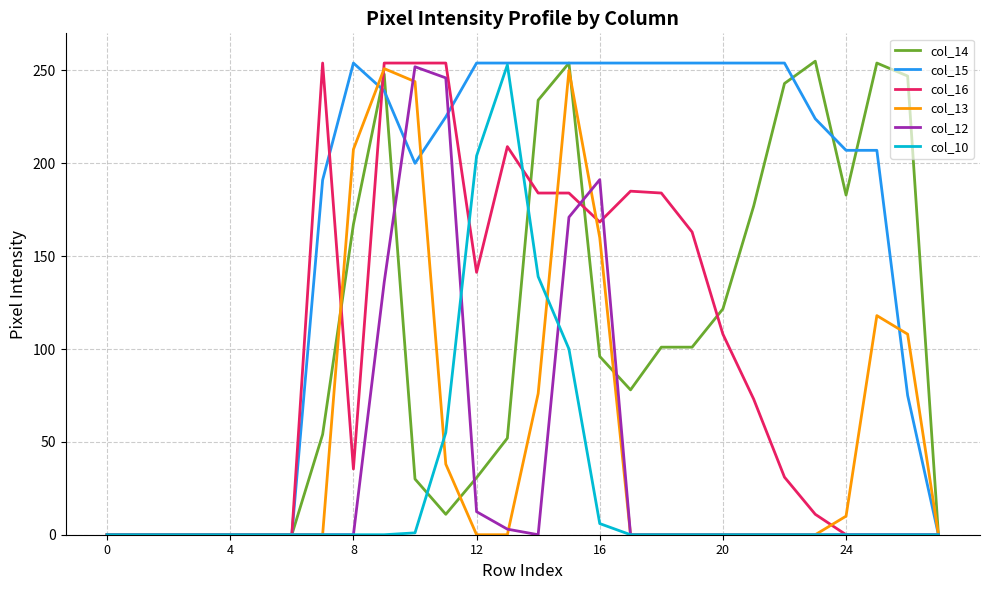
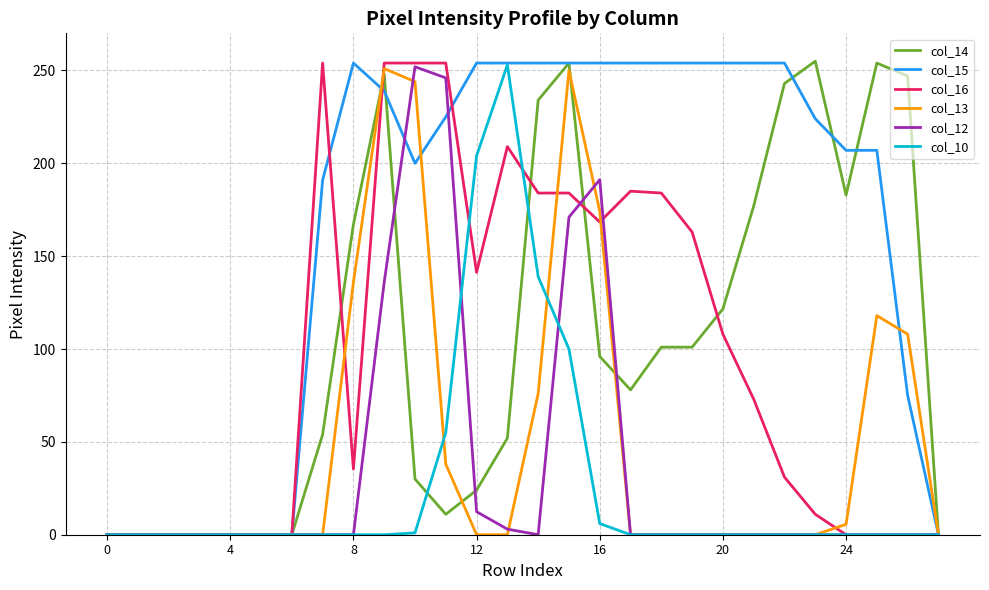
col_13, 8: 208 -> 136
col_14, 12: 31 -> 24
col_13, 16: 160 -> 174
col_13, 24: 10 -> 6
